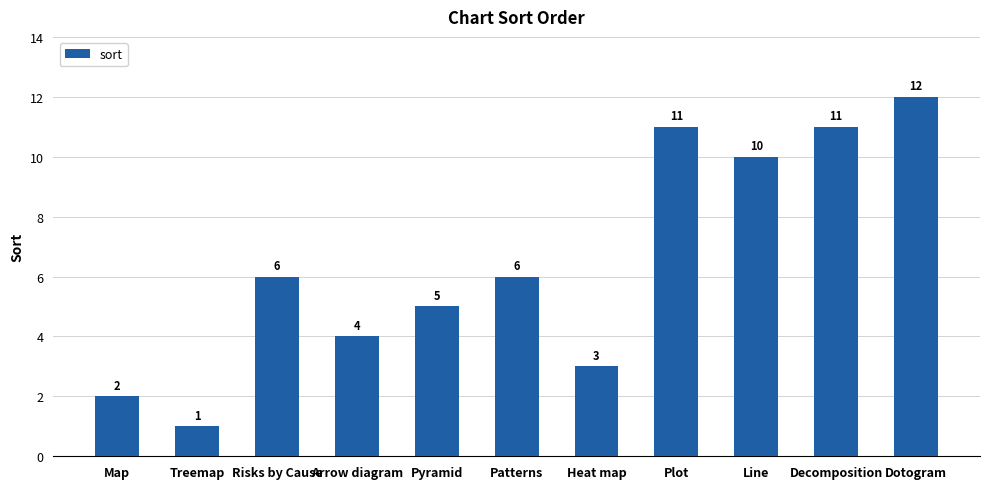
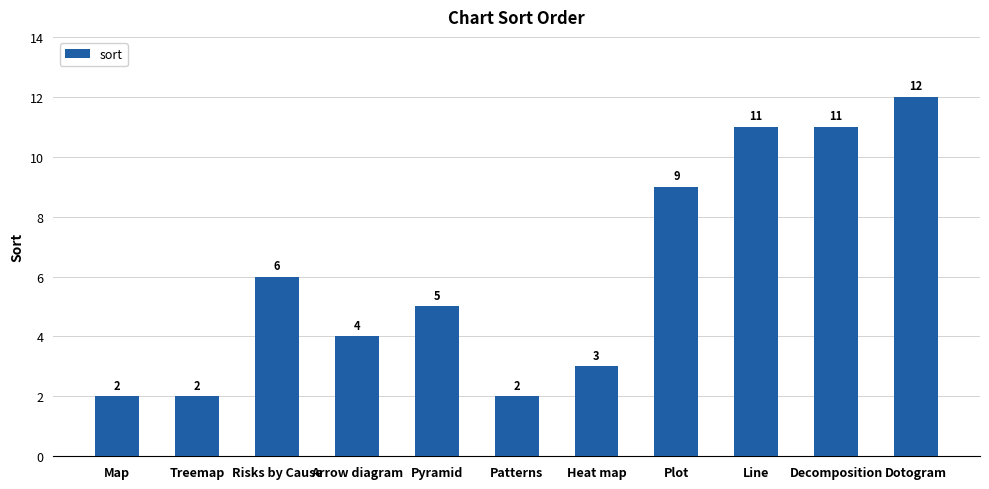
Treemap: 1 -> 2
Patterns: 6 -> 2
Plot: 11 -> 9
Line: 10 -> 11
